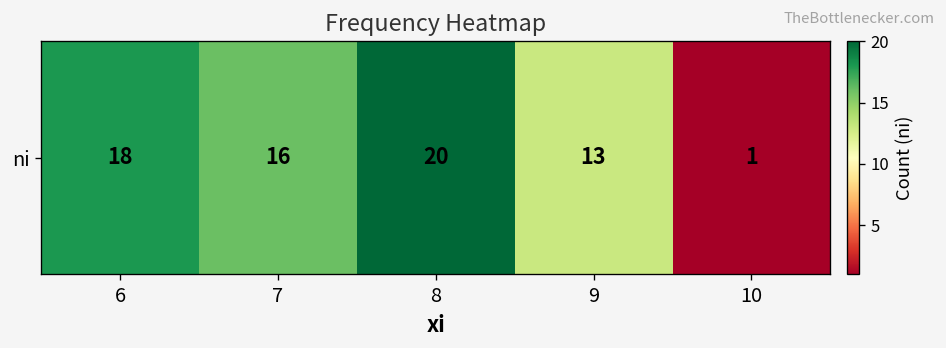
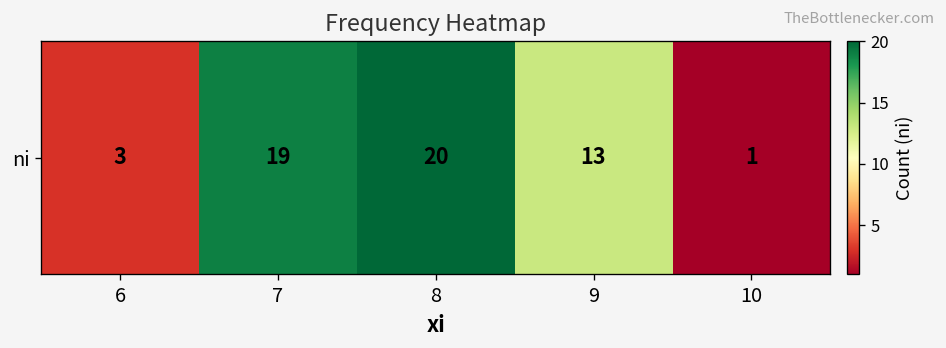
ni, 6: 18 -> 3
ni, 7: 16 -> 19
